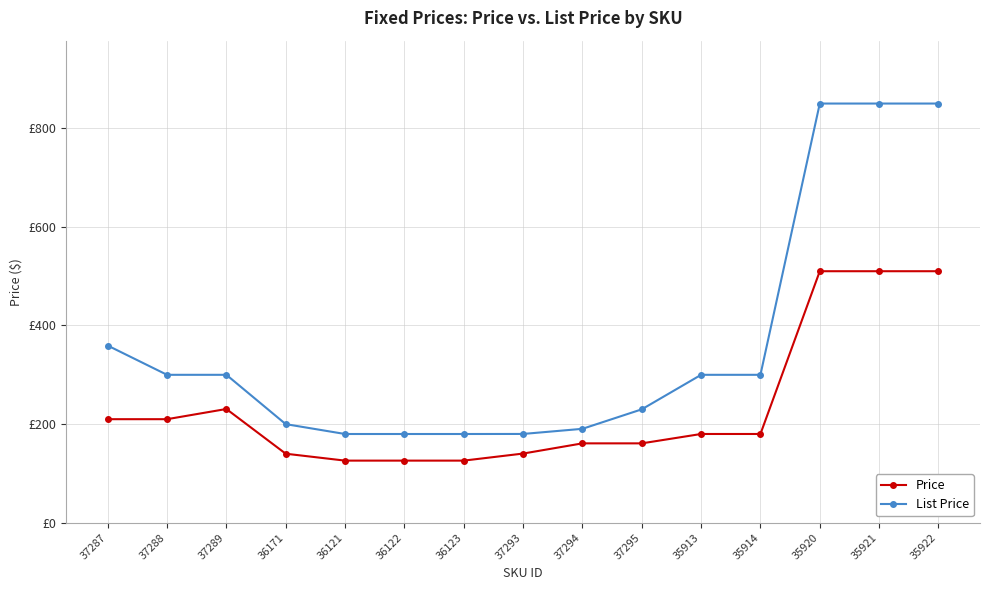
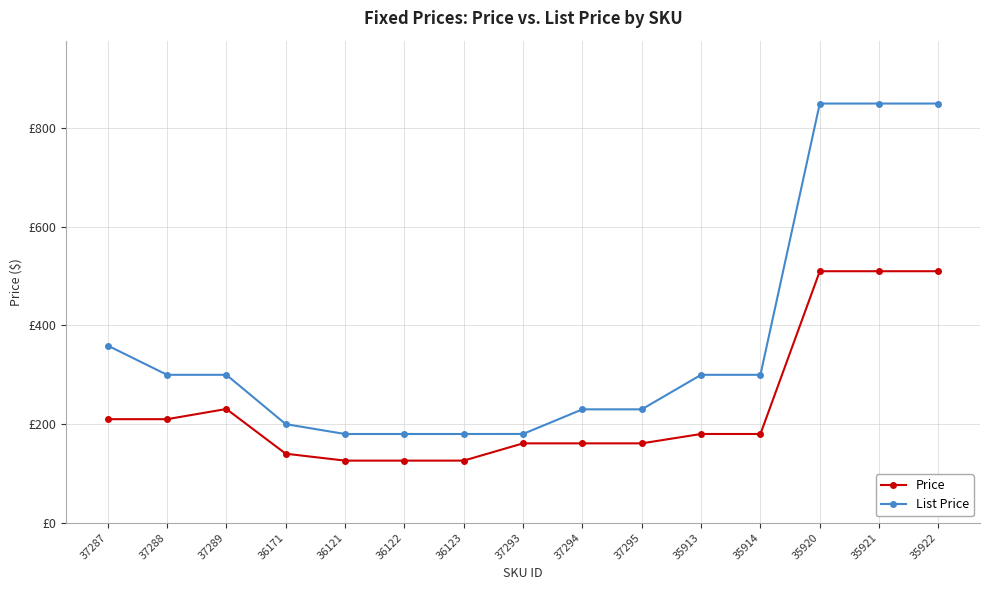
Price, 37293: £140 -> £160
List Price, 37294: £190 -> £230
